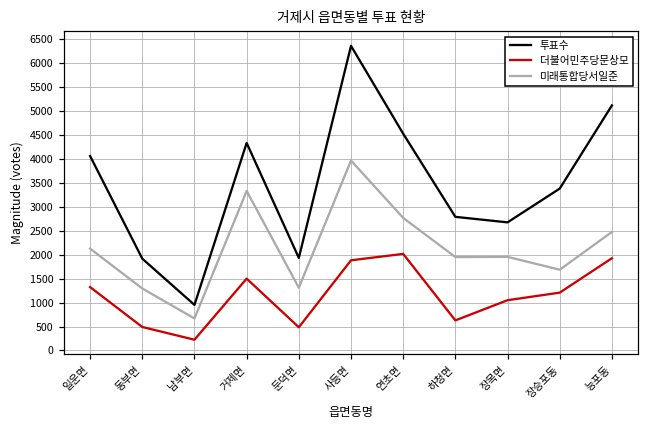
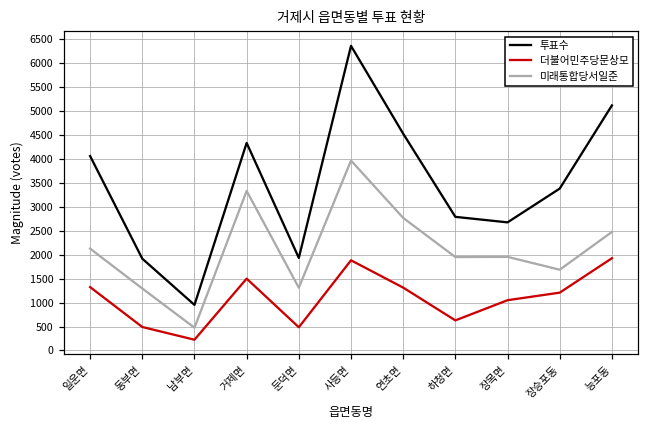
미래통합당서일준, 남부면: 700 -> 500
더불어민주당문상모, 연초면: 2000 -> 1300
